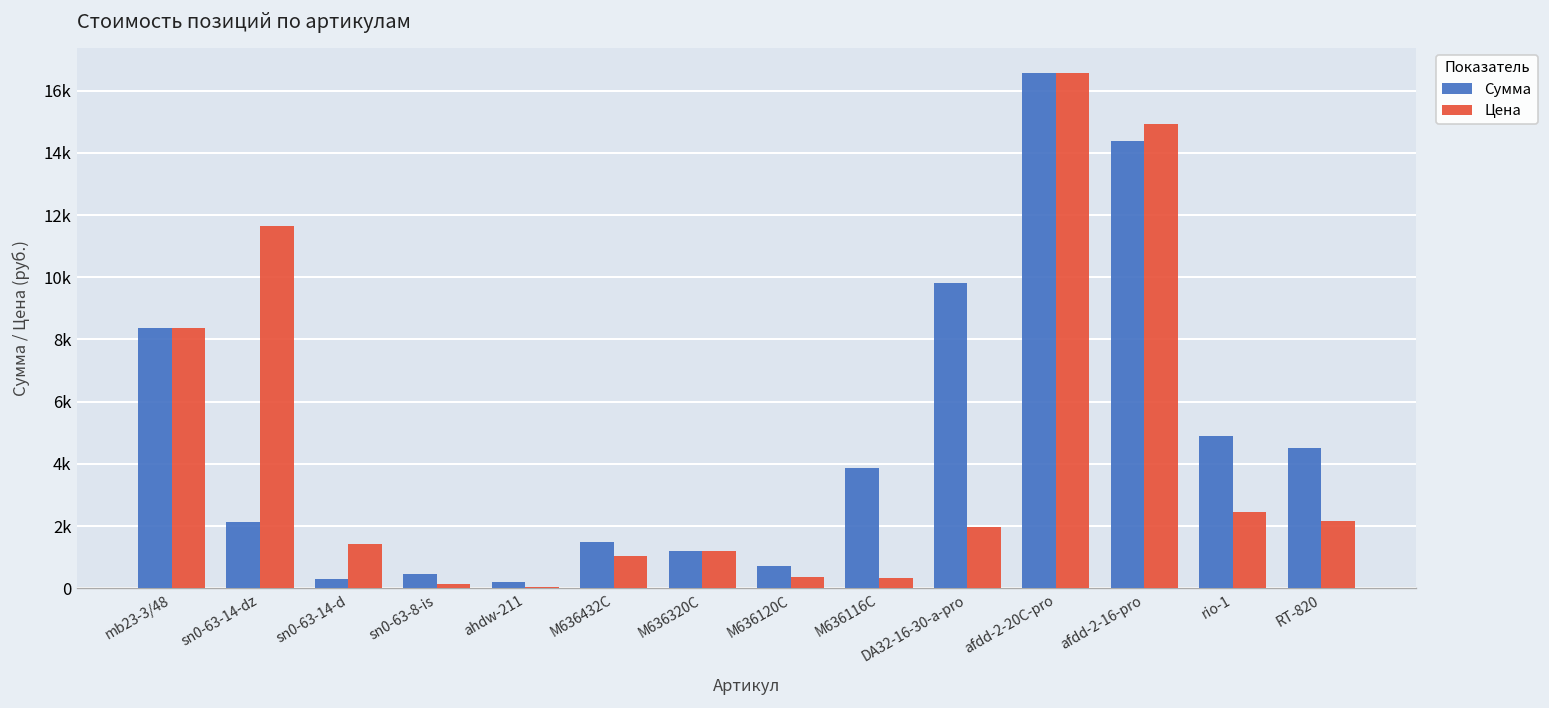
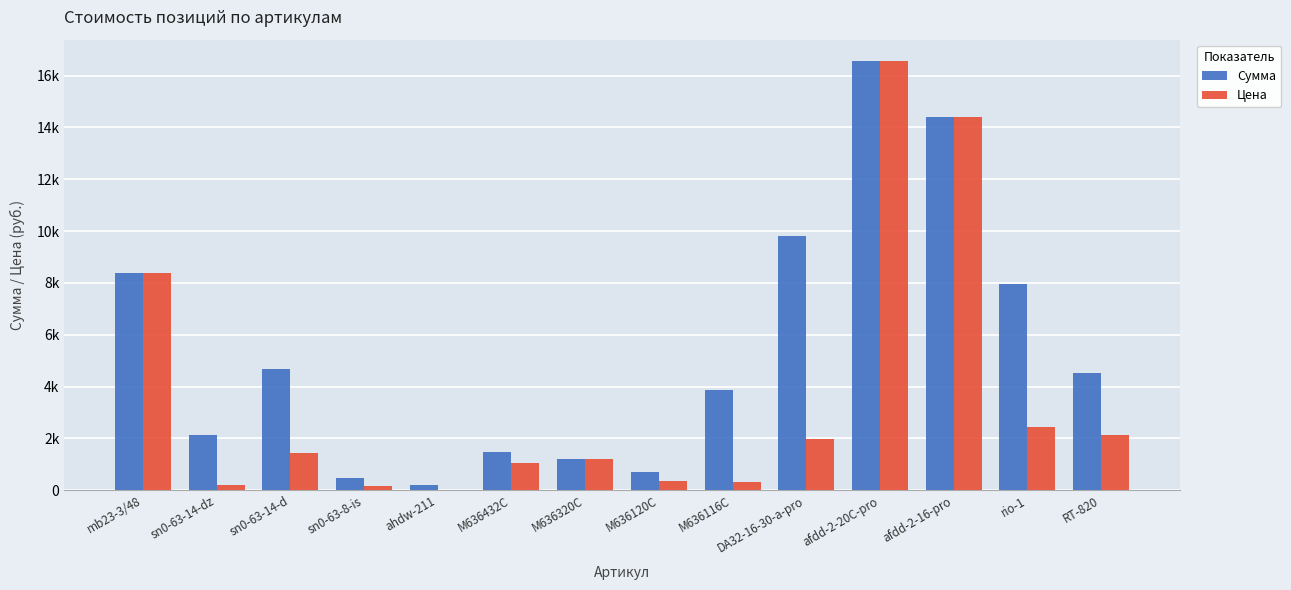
Цена, sn0-63-14-dz: 11600 -> 200
Сумма, sn0-63-14-d: 300 -> 4700
Цена, afdd-2-16-pro: 14900 -> 14400
Сумма, rio-1: 4900 -> 7900
